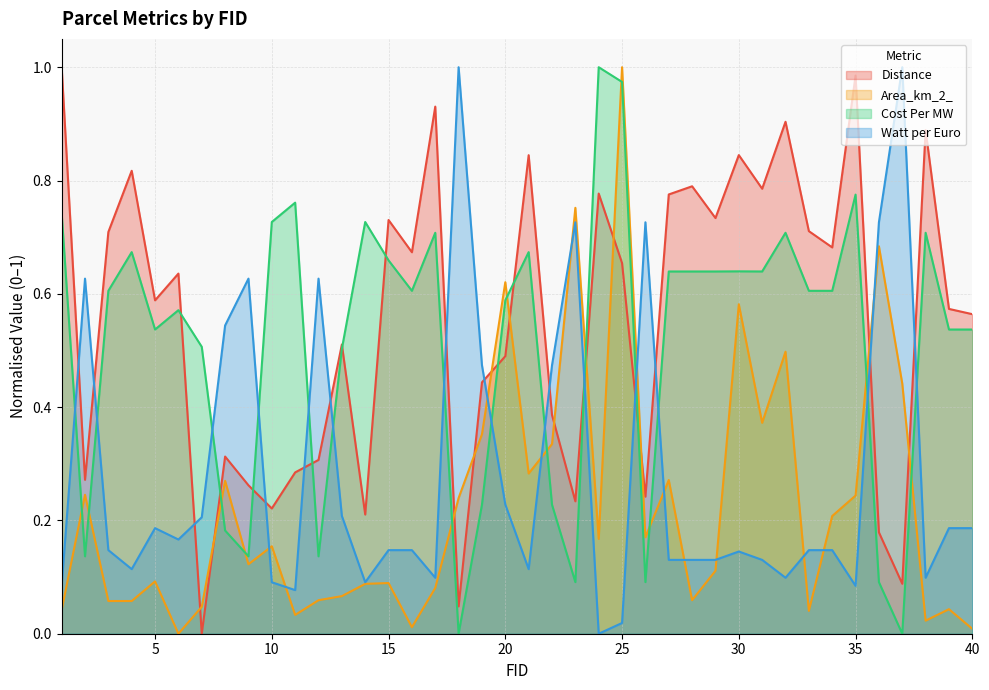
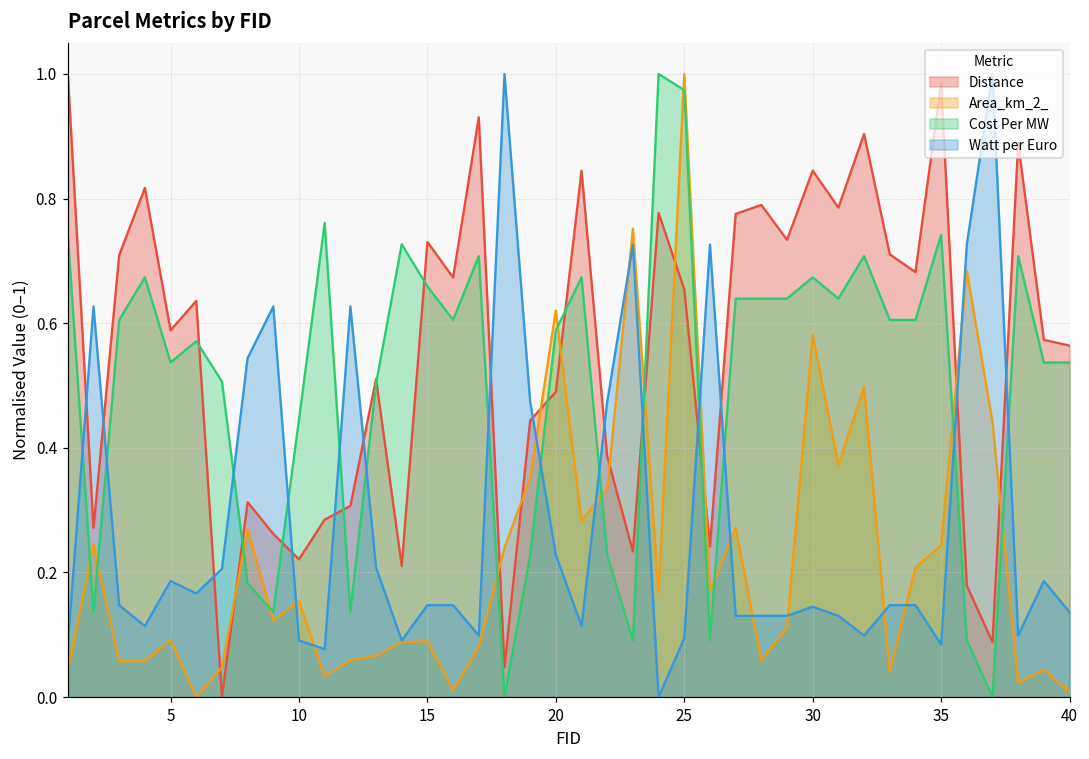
Cost Per MW, 10: 0.73 -> 0.45
Watt per Euro, 25: 0.02 -> 0.09
Cost Per MW, 30: 0.64 -> 0.67
Cost Per MW, 35: 0.78 -> 0.74
Watt per Euro, 40: 0.19 -> 0.14
